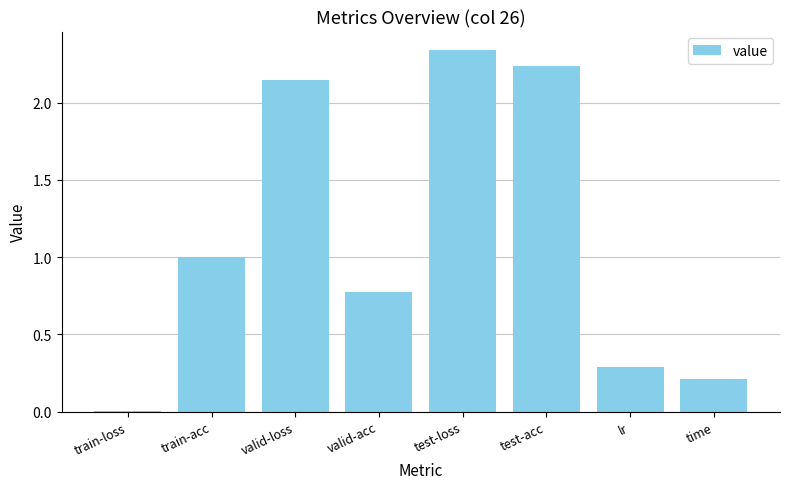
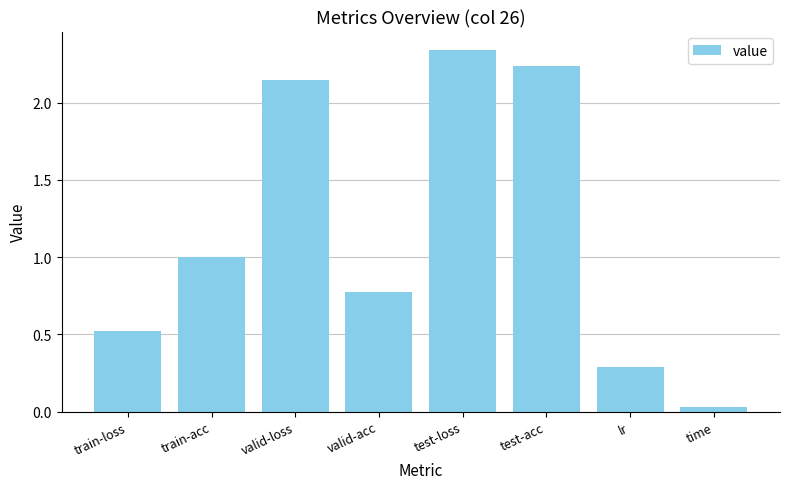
train-loss: 0.00 -> 0.52
time: 0.21 -> 0.03
